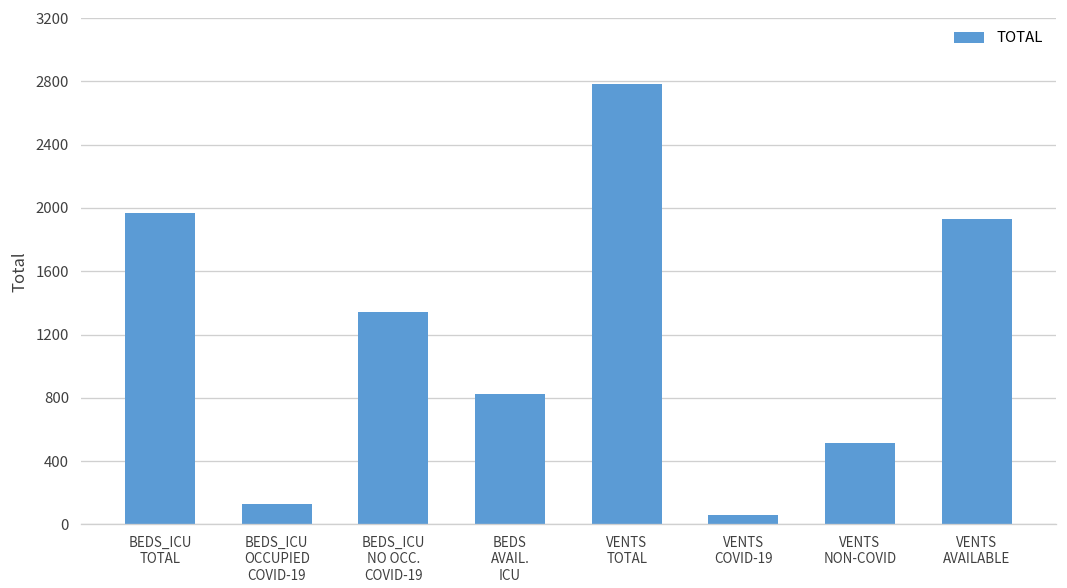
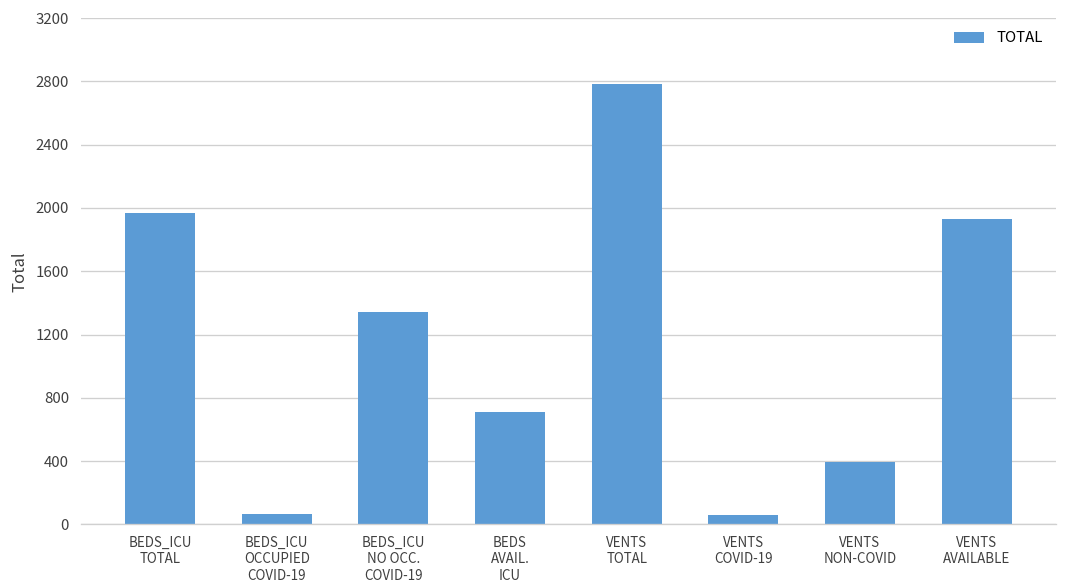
BEDS_ICU OCCUPIED COVID-19: 130 -> 70
BEDS AVAIL. ICU: 820 -> 710
VENTS NON-COVID: 510 -> 400
